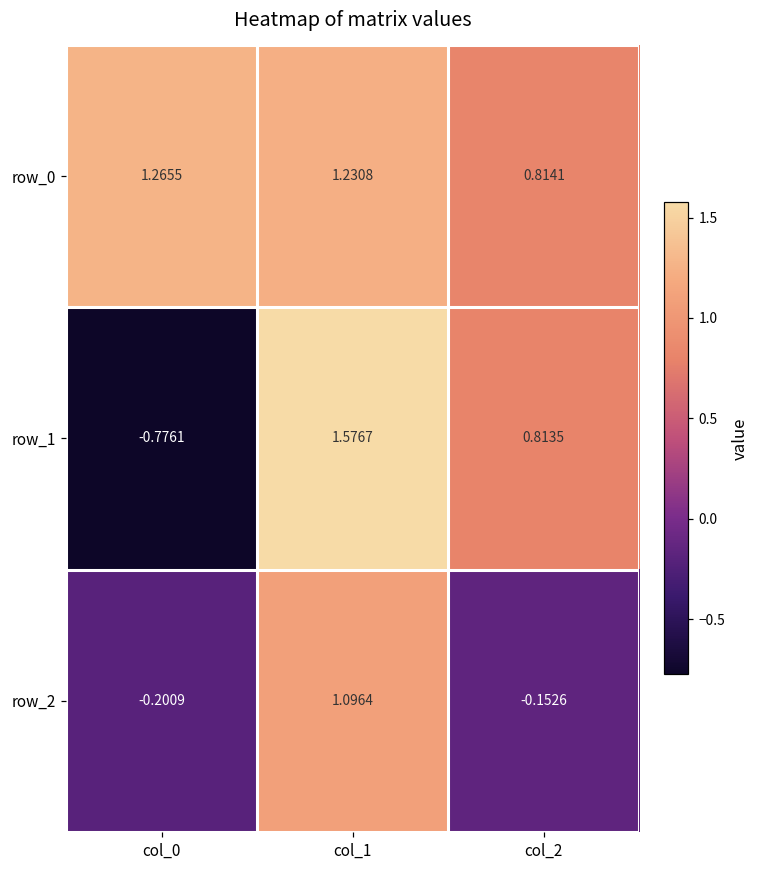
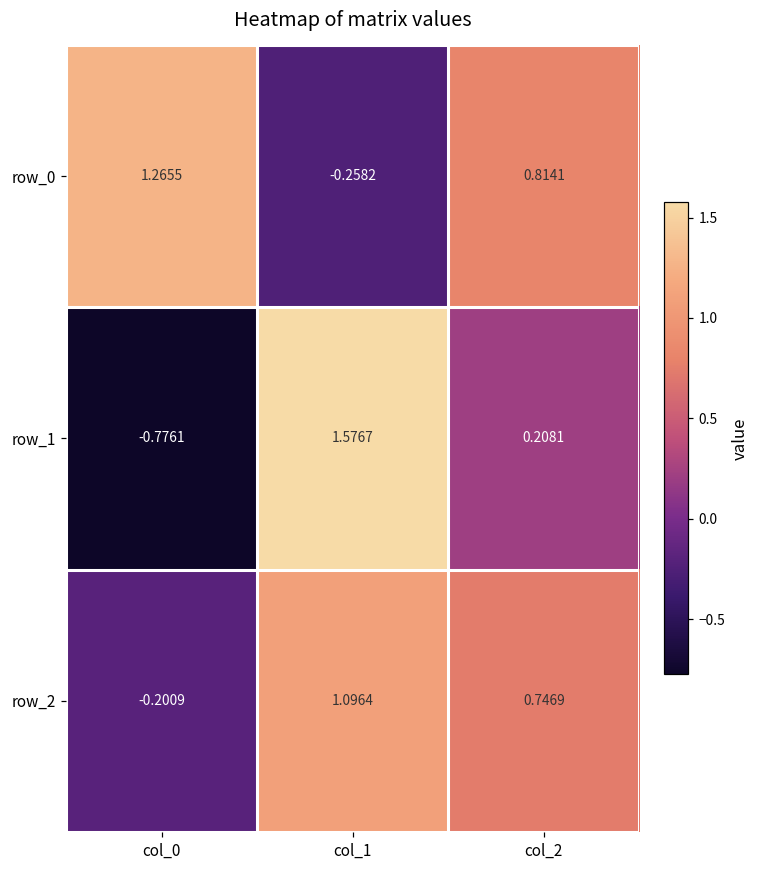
row_0, col_1: 1.2308 -> -0.2582
row_1, col_2: 0.8135 -> 0.2081
row_2, col_2: -0.1526 -> 0.7469
